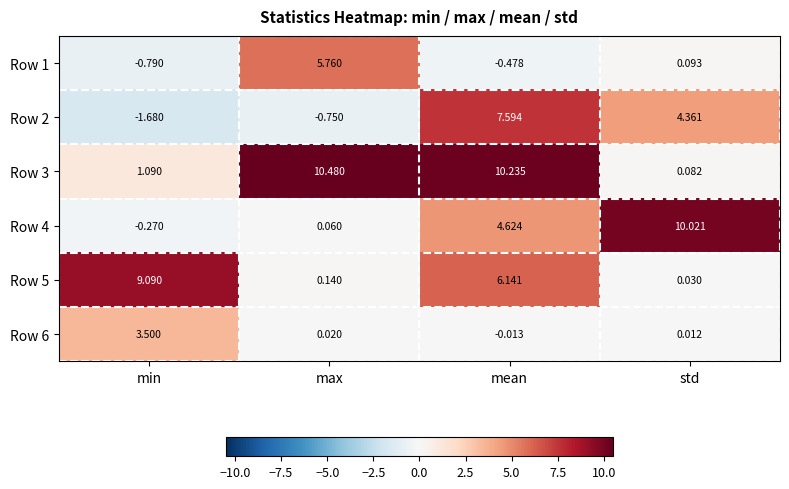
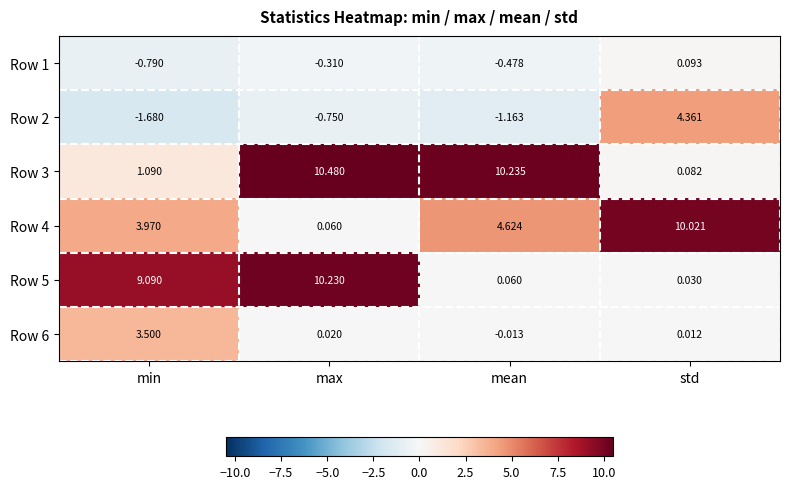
Row 1, max: 5.760 -> -0.310
Row 2, mean: 7.594 -> -1.163
Row 4, min: -0.270 -> 3.970
Row 5, max: 0.140 -> 10.230
Row 5, mean: 6.141 -> 0.060
